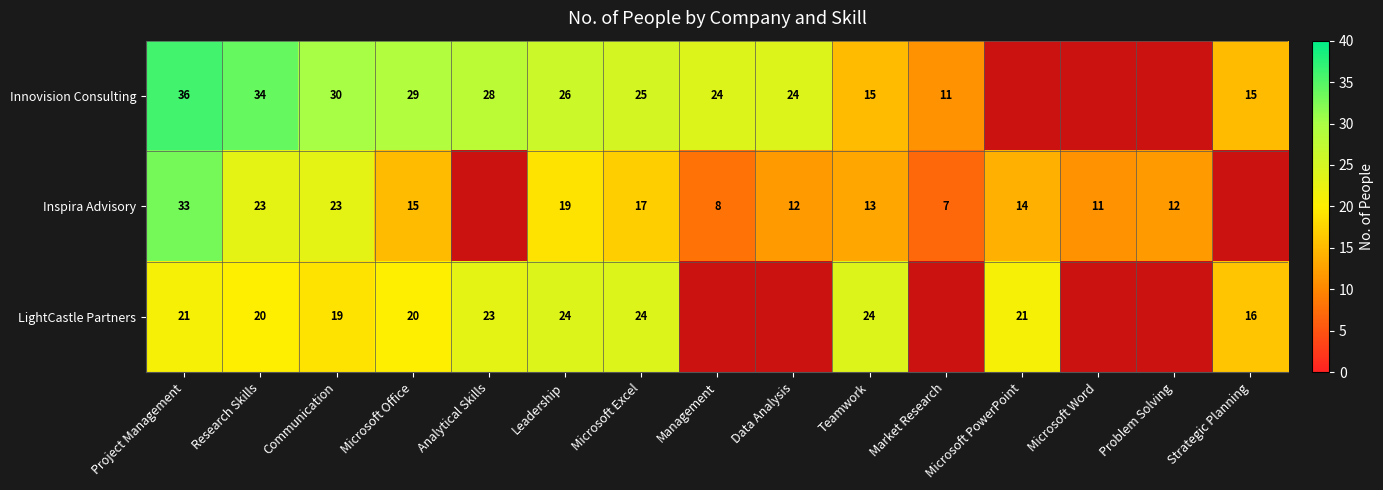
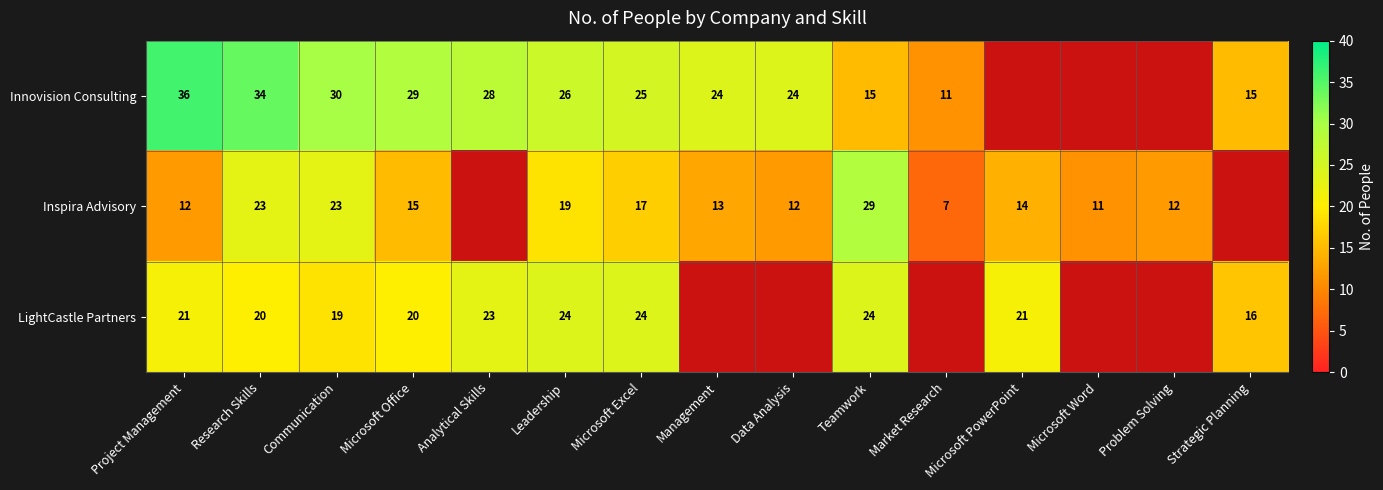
Inspira Advisory, Project Management: 33 -> 12
Inspira Advisory, Management: 8 -> 13
Inspira Advisory, Teamwork: 13 -> 29
